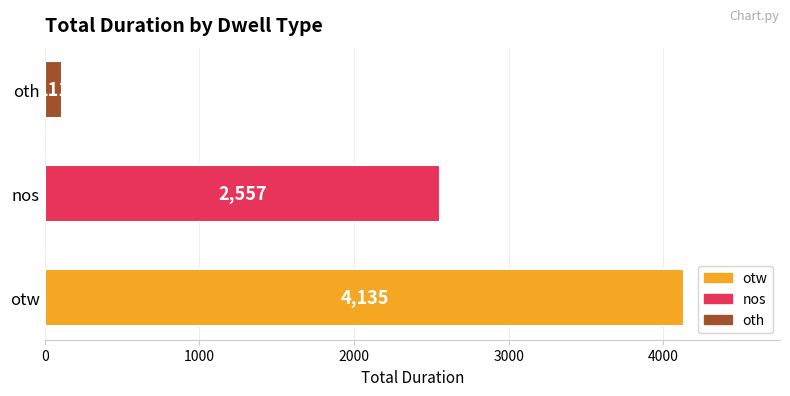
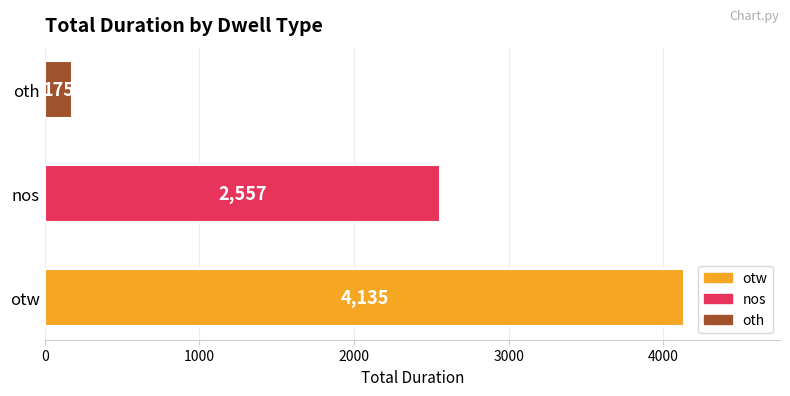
oth: 110 -> 180
